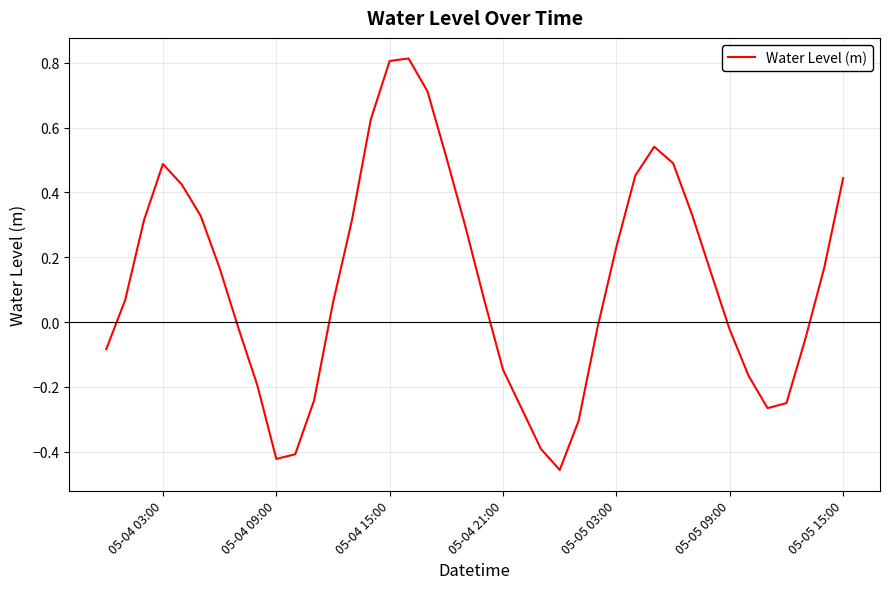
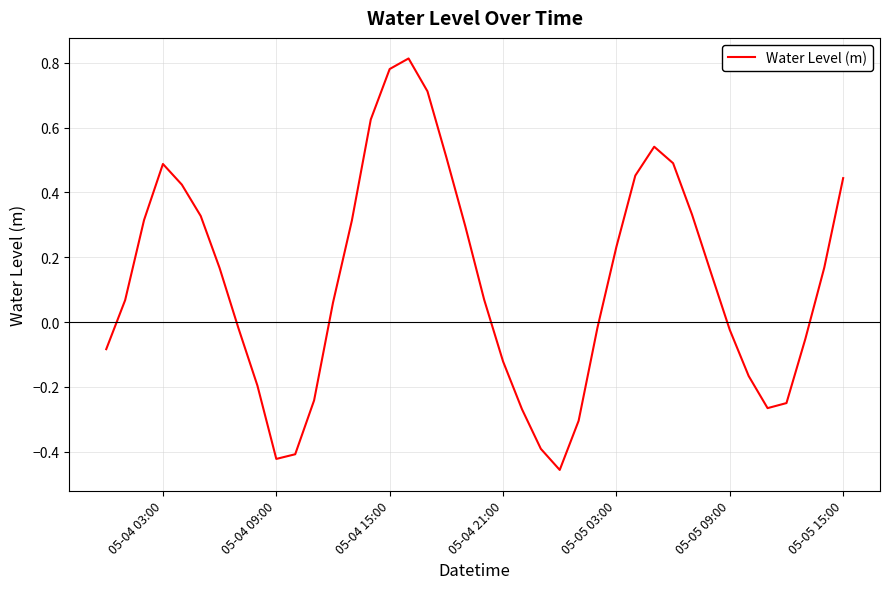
05-04 15:00: 0.81 -> 0.78
05-04 21:00: -0.15 -> -0.12
